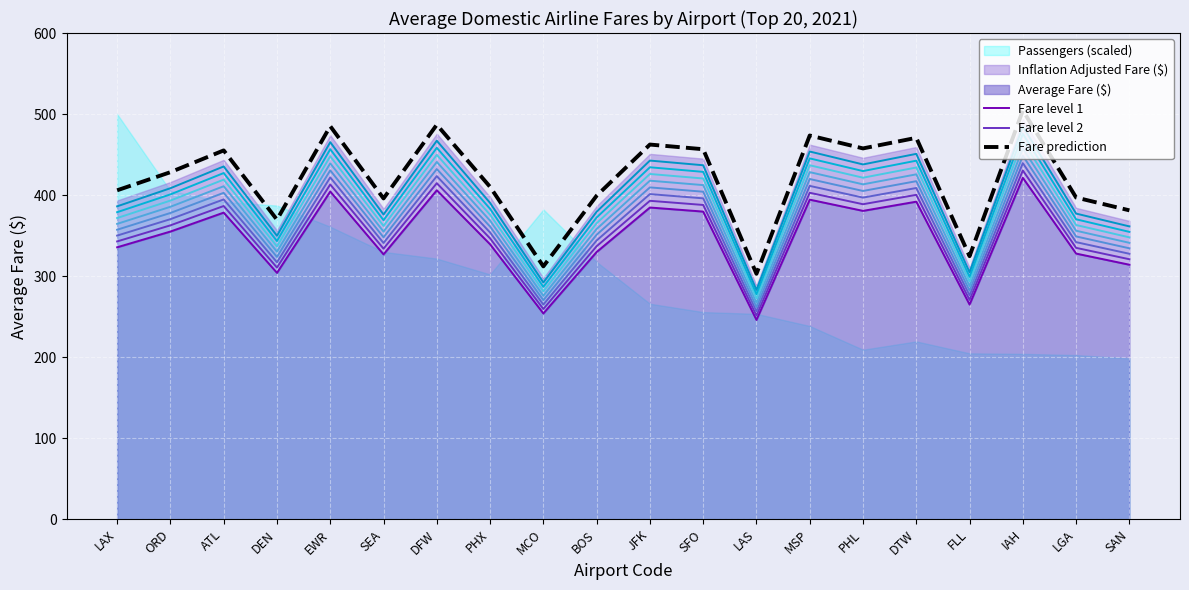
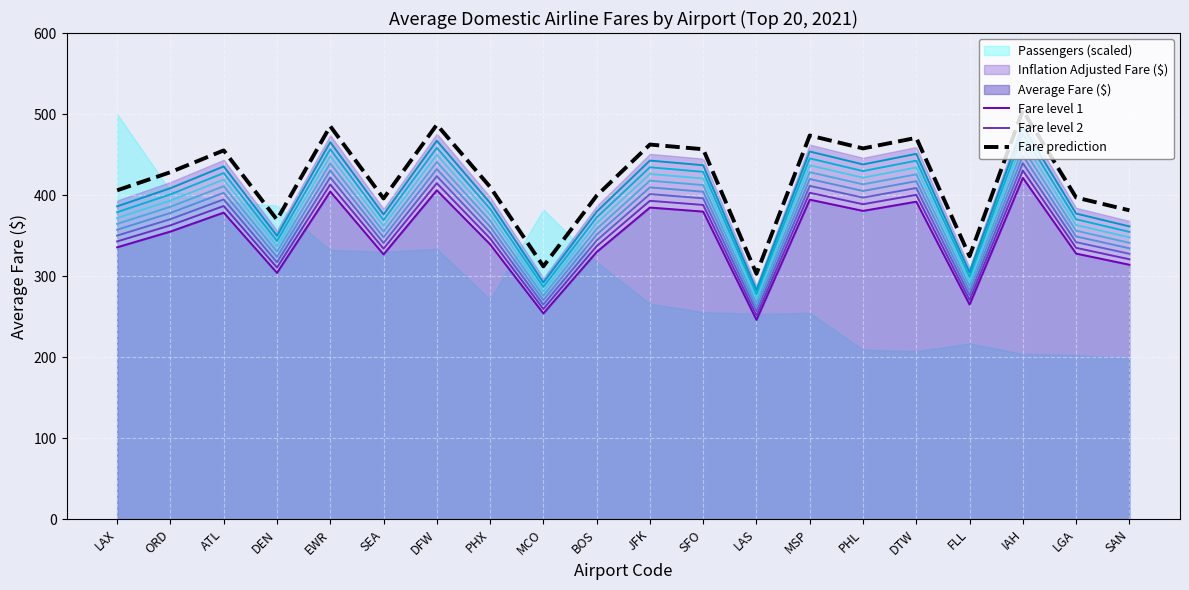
Passengers (scaled), EWR: 360 -> 330
Passengers (scaled), DFW: 320 -> 330
Passengers (scaled), PHX: 300 -> 270
Passengers (scaled), MSP: 240 -> 250
Passengers (scaled), DTW: 220 -> 210
Passengers (scaled), FLL: 200 -> 220
